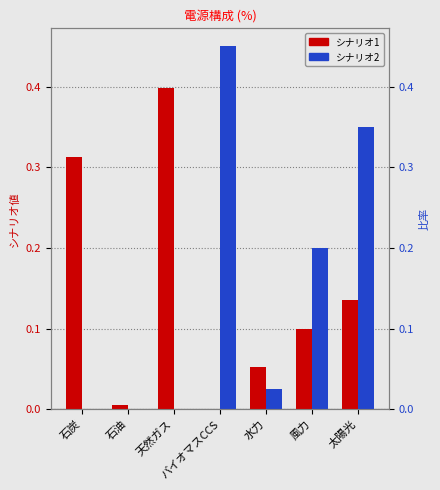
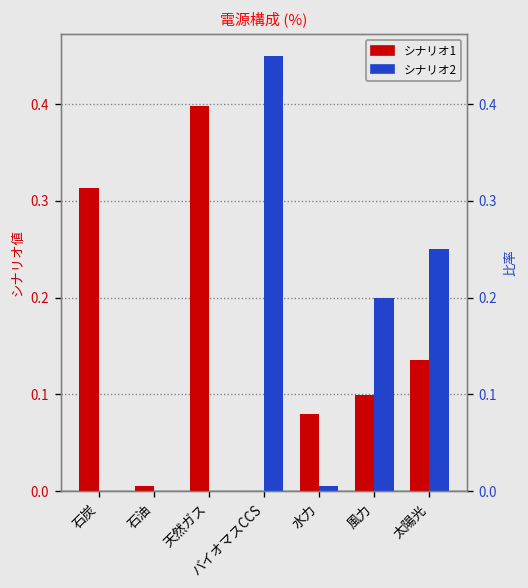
シナリオ1, 水力: 0.05 -> 0.08
シナリオ2, 水力: 0.03 -> 0.01
シナリオ2, 太陽光: 0.35 -> 0.25
